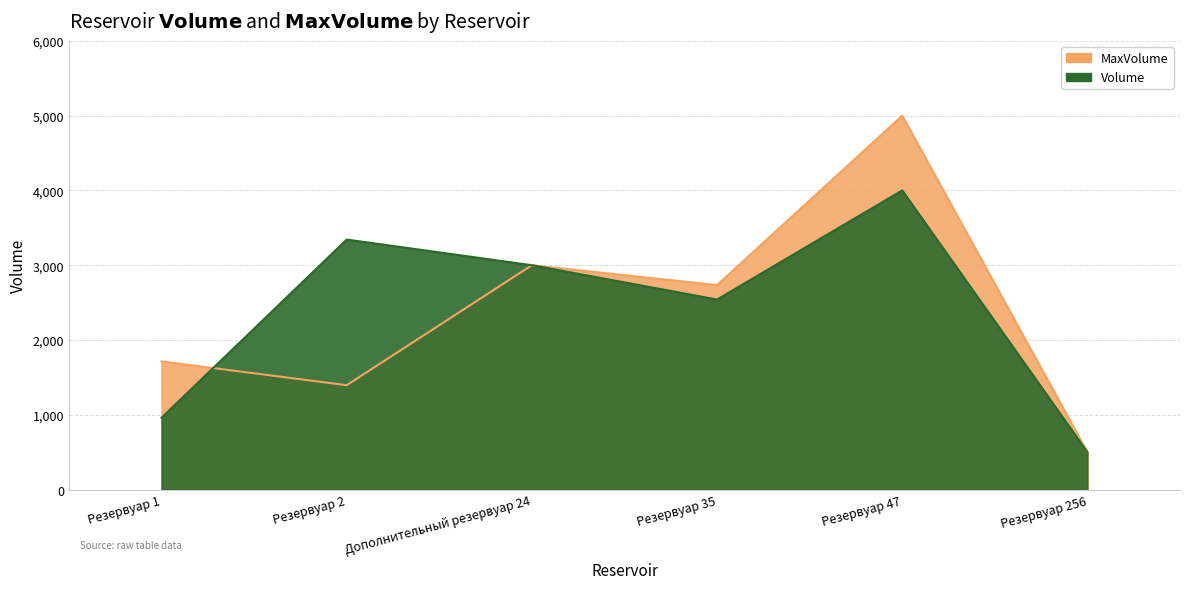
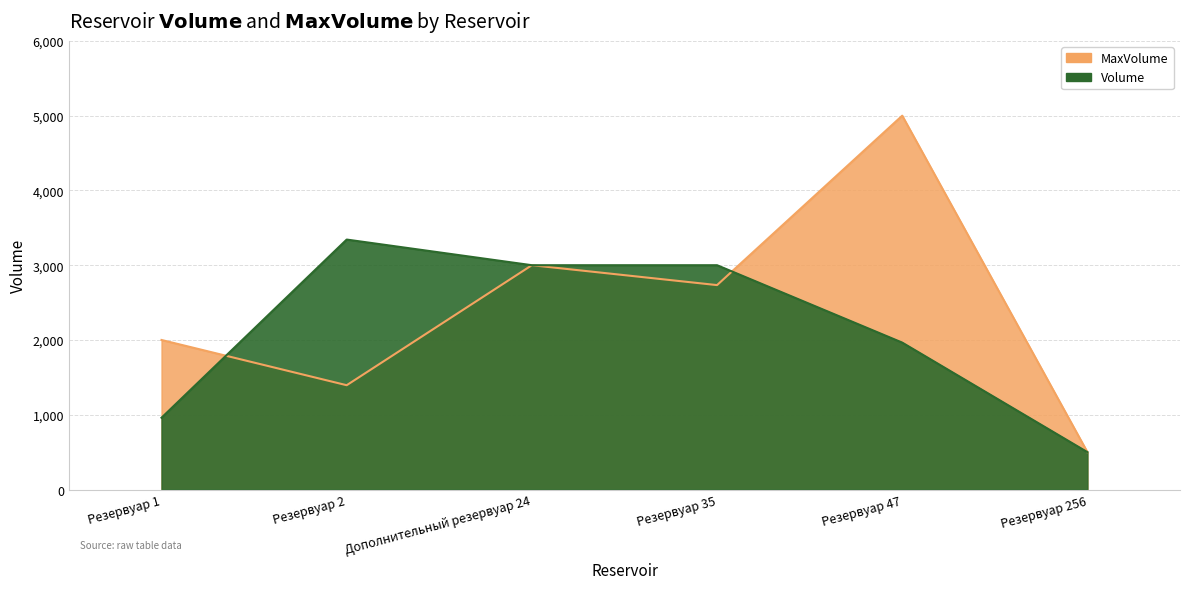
MaxVolume, Резервуар 1: 1,700 -> 2,000
Volume, Резервуар 35: 2,500 -> 3,000
Volume, Резервуар 47: 4,000 -> 2,000
